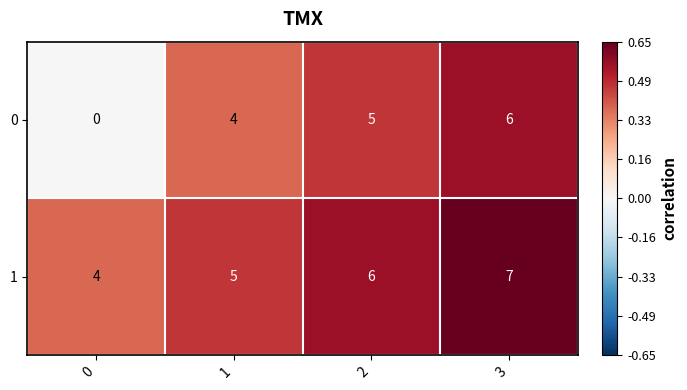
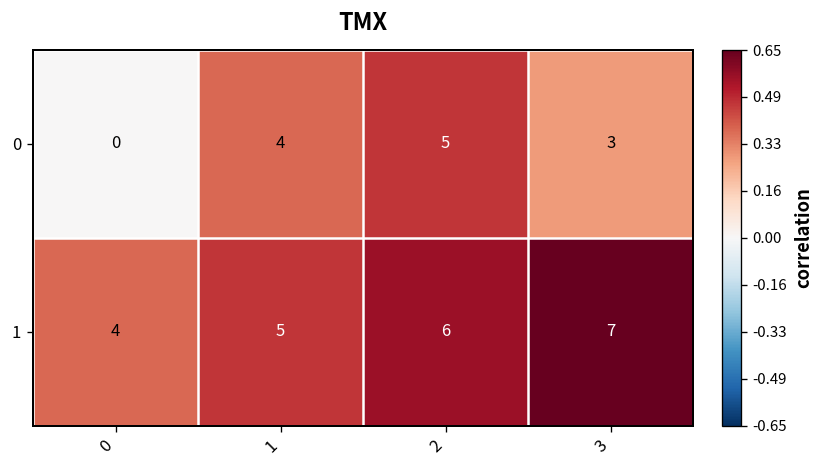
0, 3: 6 -> 3
